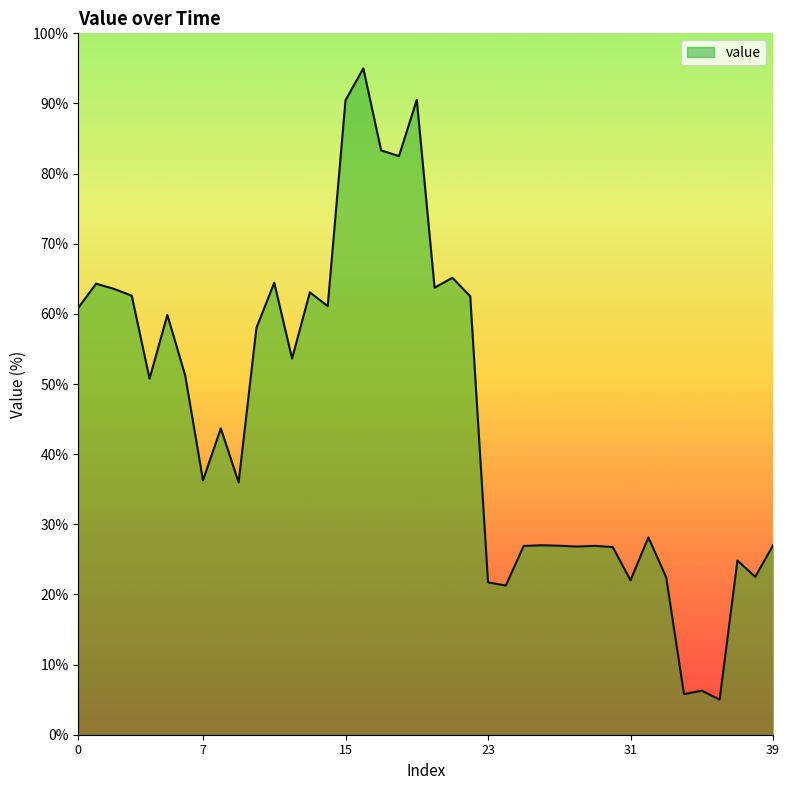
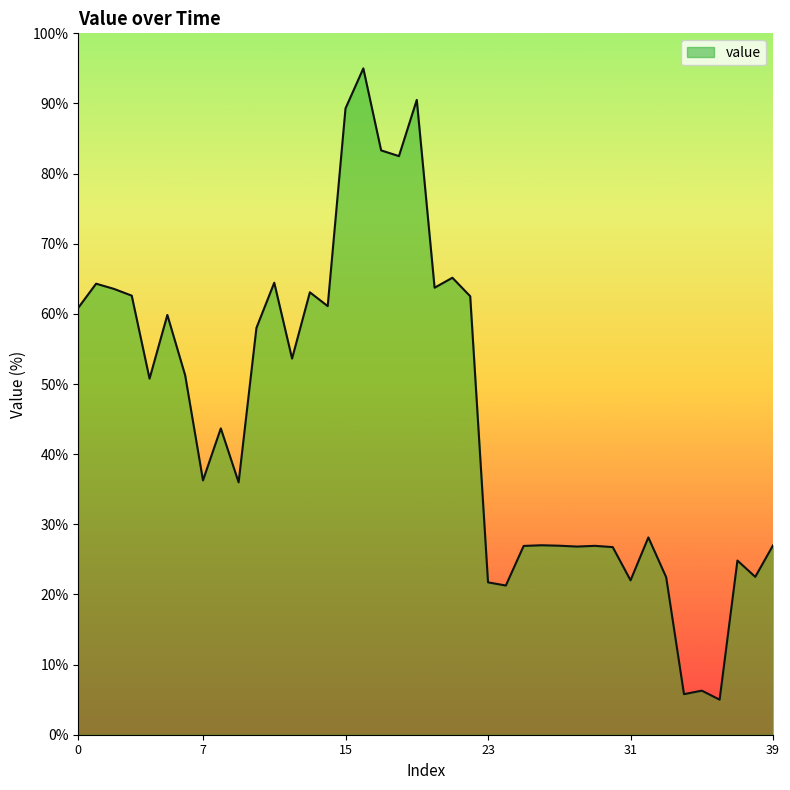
15: 90% -> 89%
